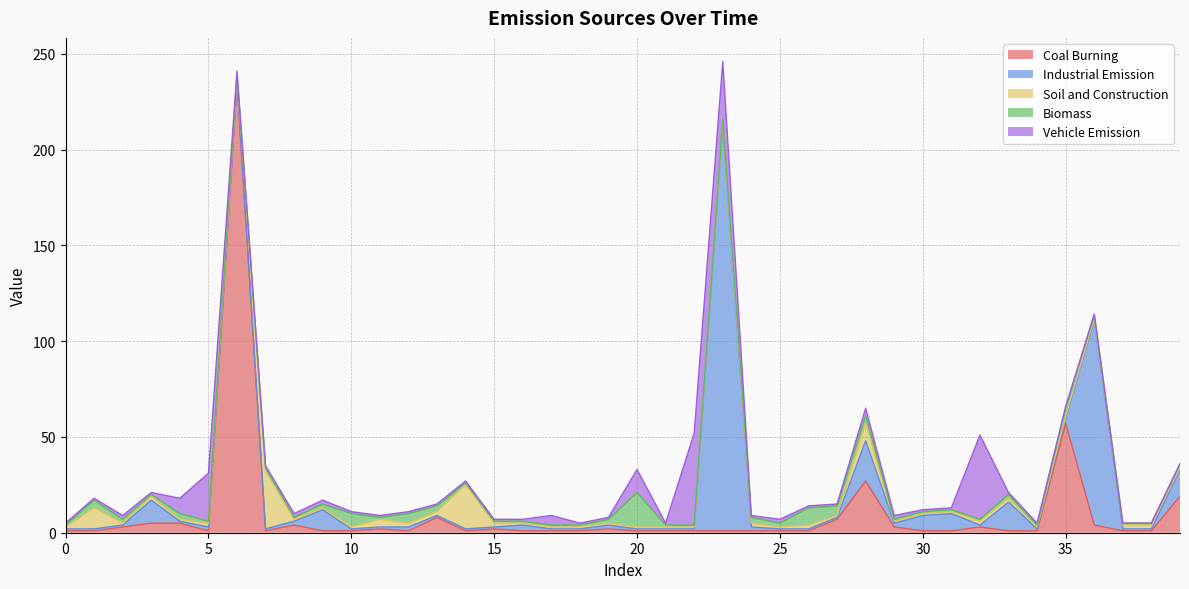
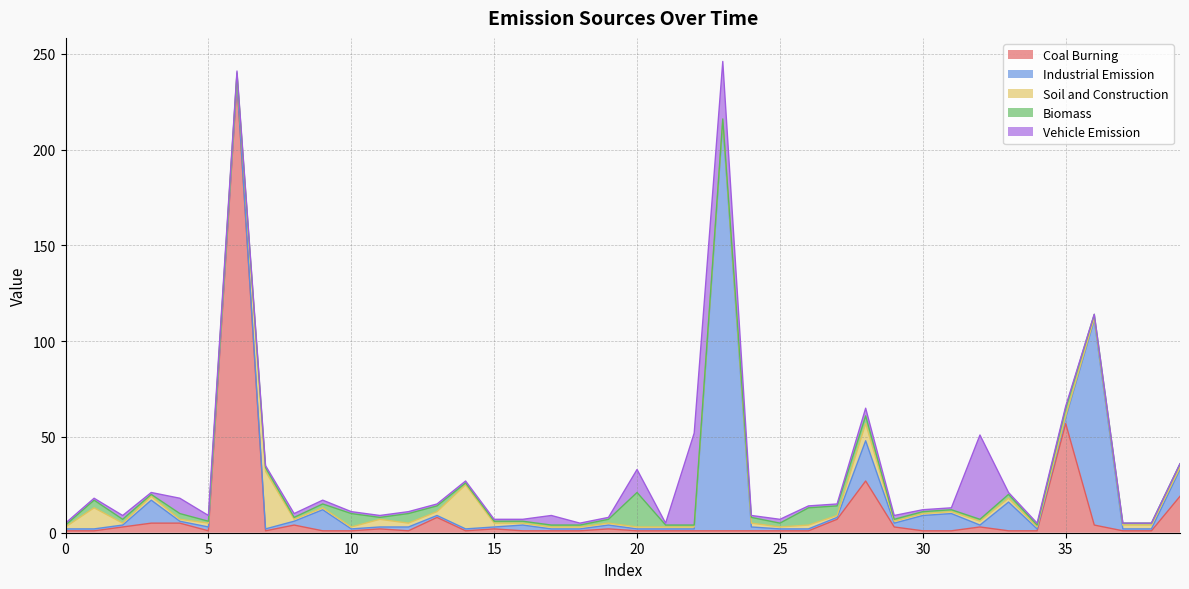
Vehicle Emission, 5: 25 -> 3
